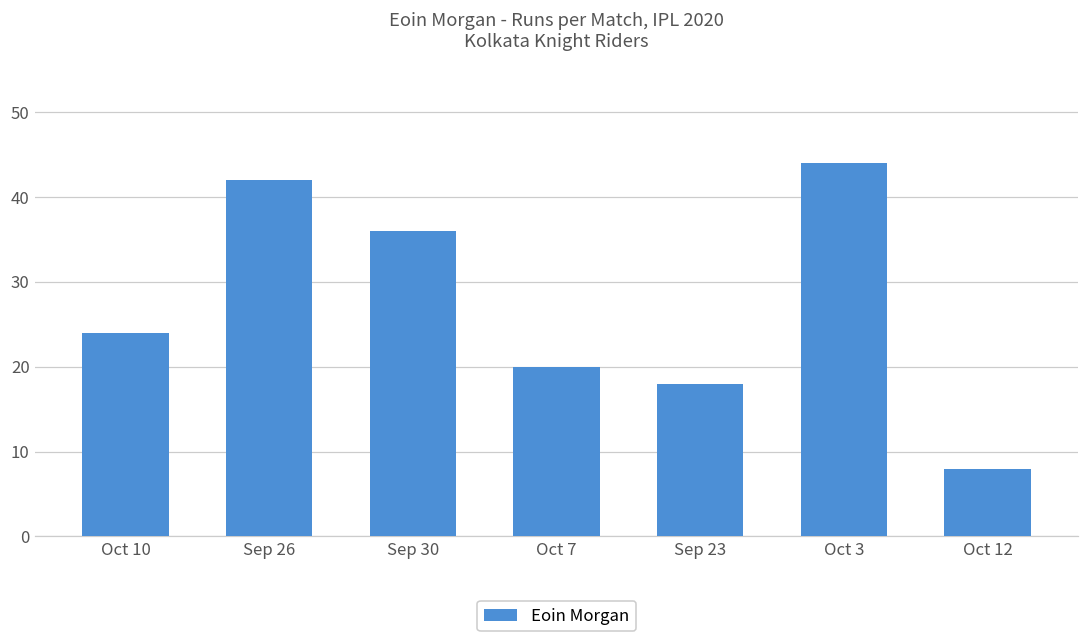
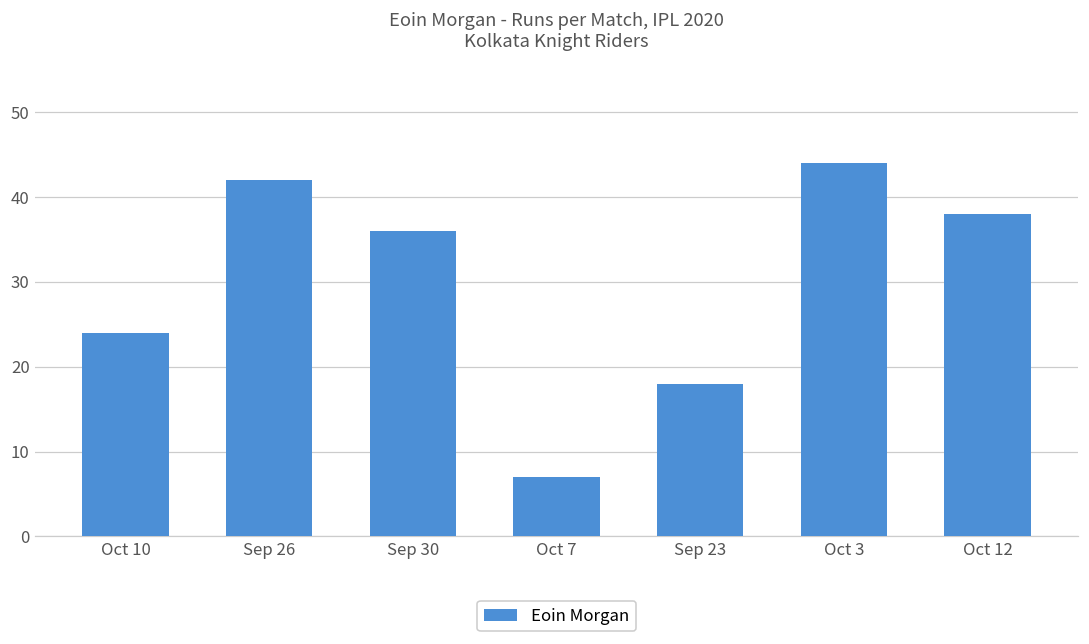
Oct 7: 20 -> 7
Oct 12: 8 -> 38
